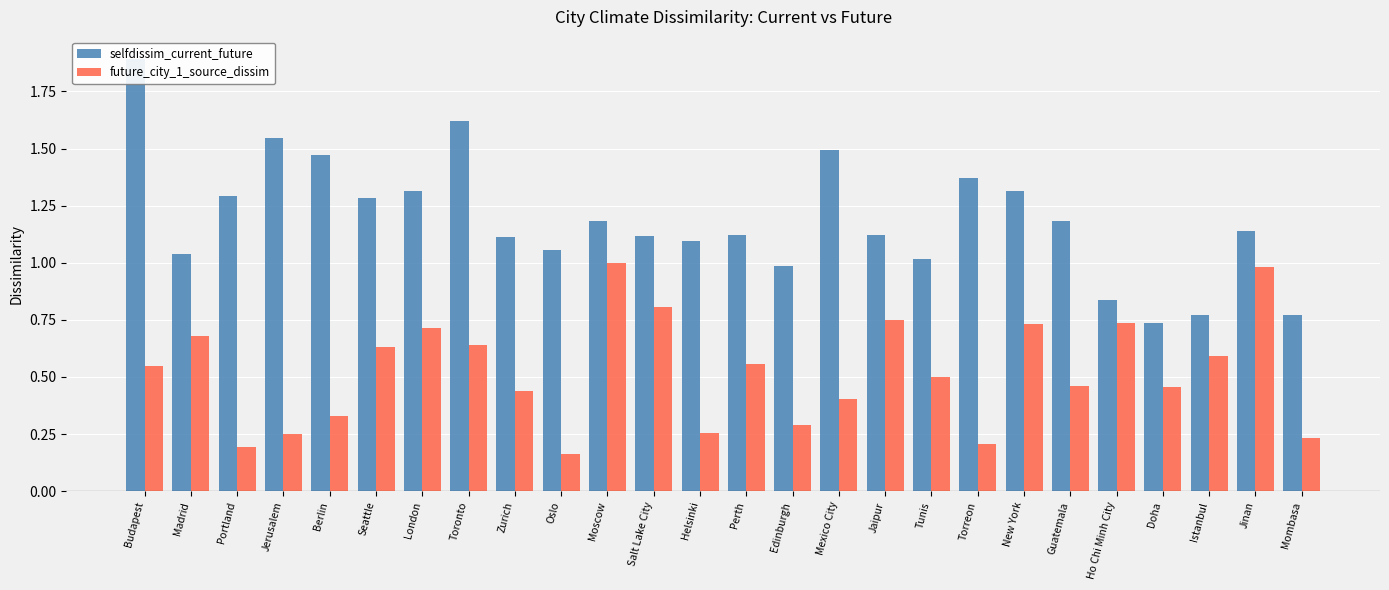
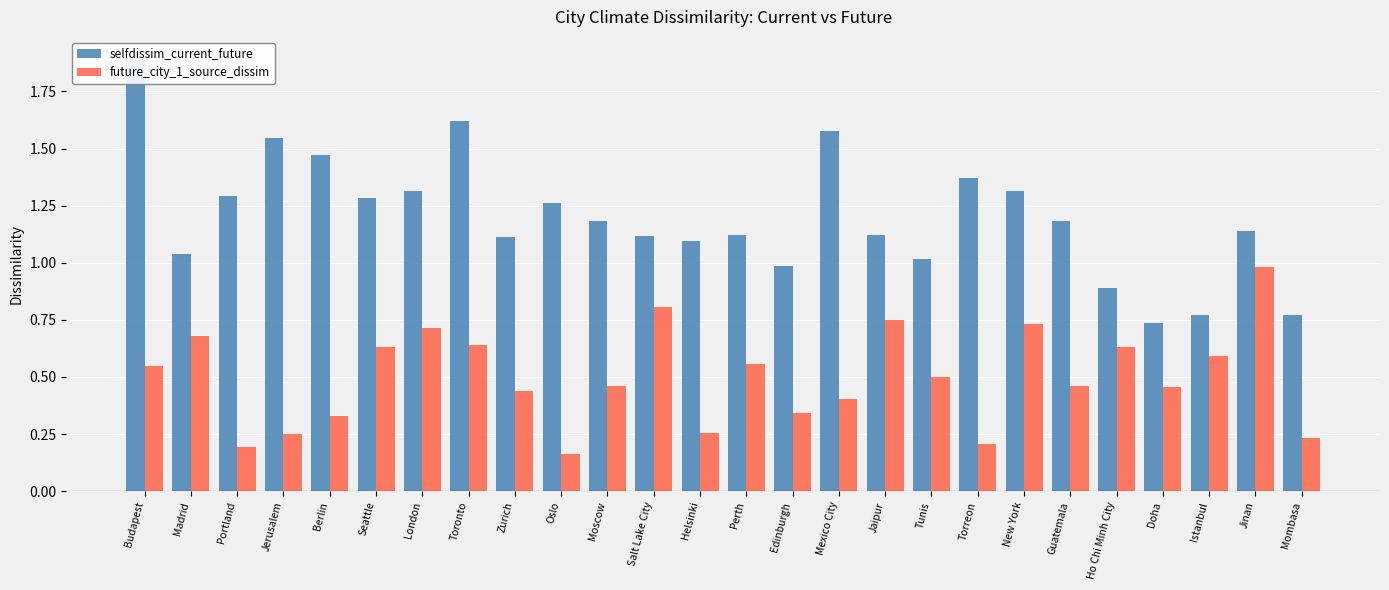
selfdissim_current_future, Oslo: 1.06 -> 1.26
future_city_1_source_dissim, Moscow: 1.00 -> 0.46
future_city_1_source_dissim, Edinburgh: 0.29 -> 0.34
selfdissim_current_future, Mexico City: 1.50 -> 1.58
selfdissim_current_future, Ho Chi Minh City: 0.84 -> 0.89
future_city_1_source_dissim, Ho Chi Minh City: 0.74 -> 0.63
